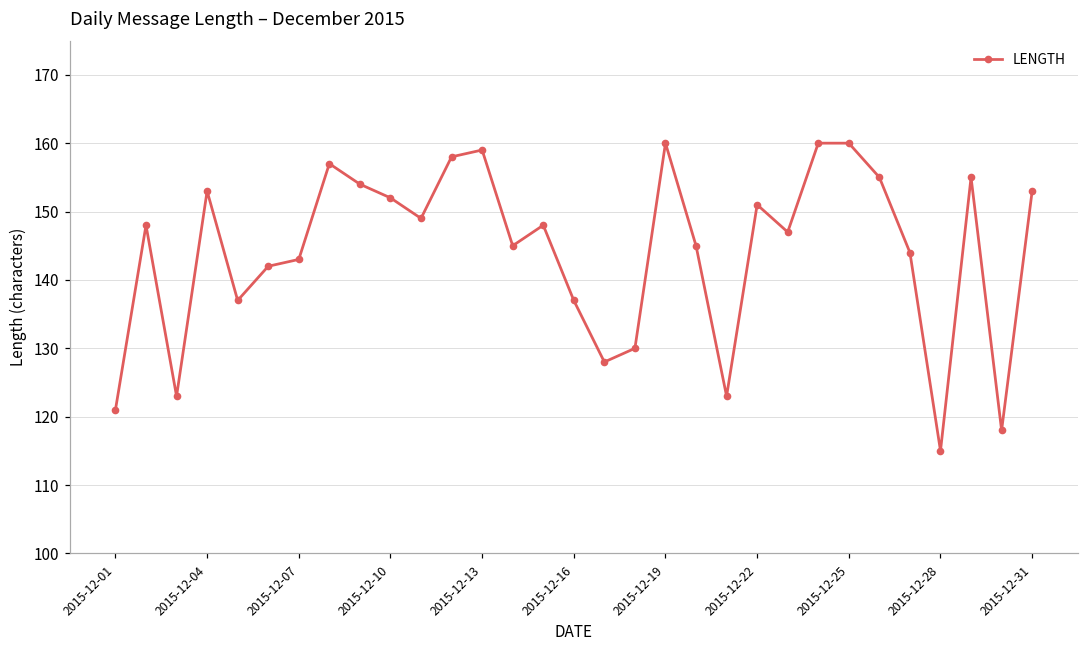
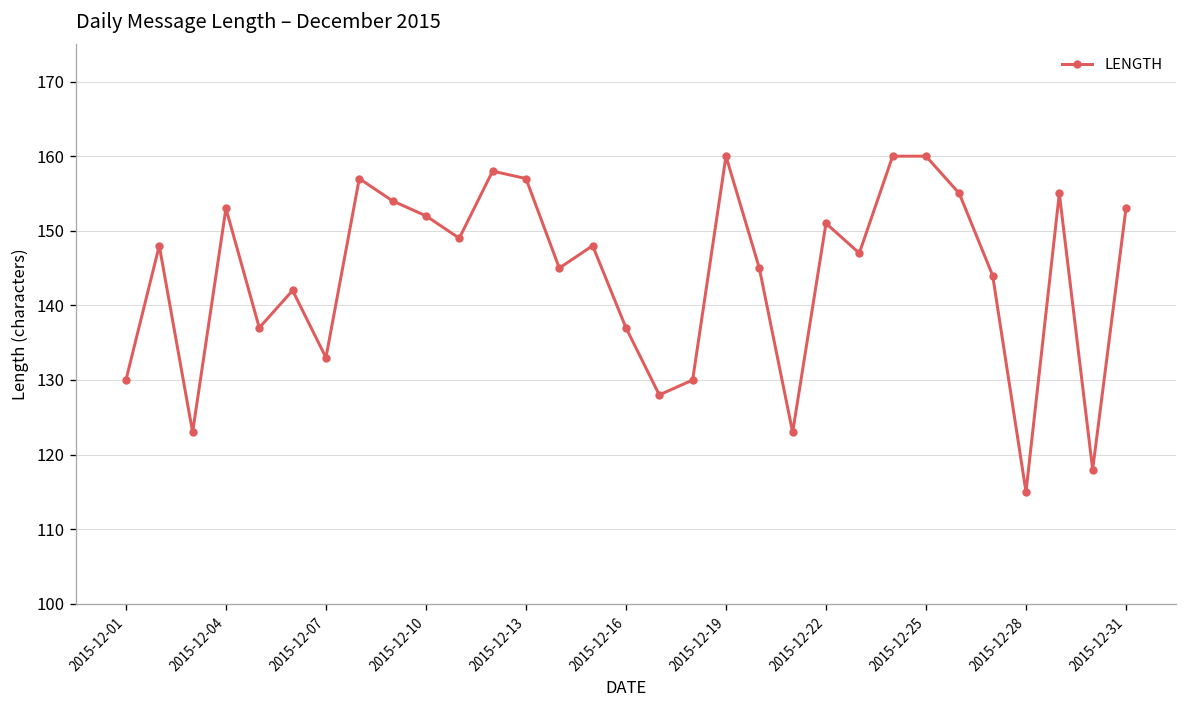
2015-12-01: 121 -> 130
2015-12-07: 143 -> 133
2015-12-13: 159 -> 157
